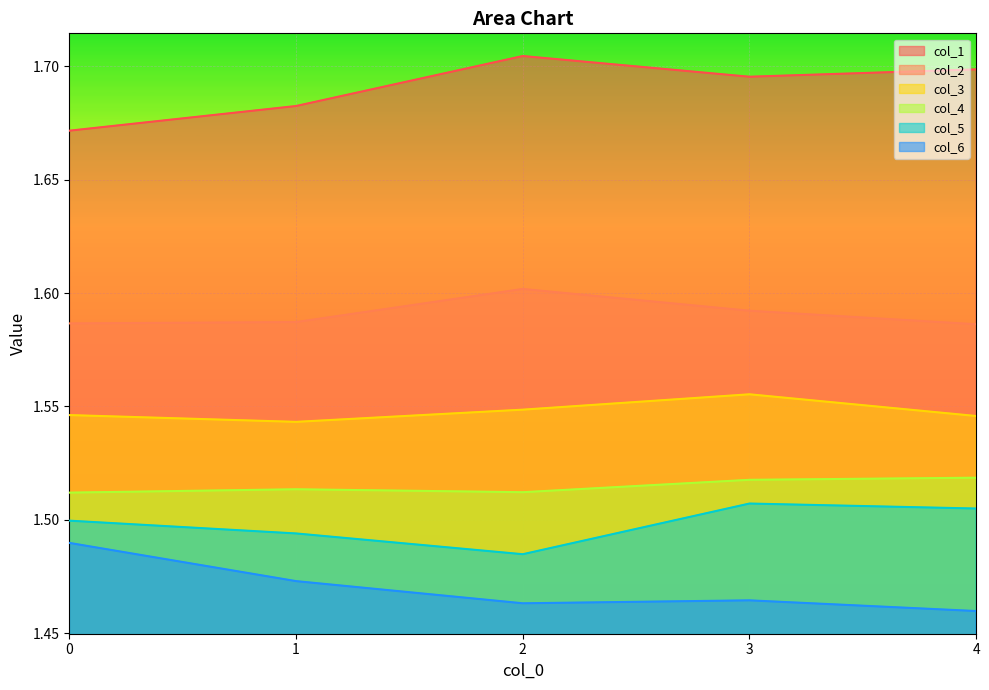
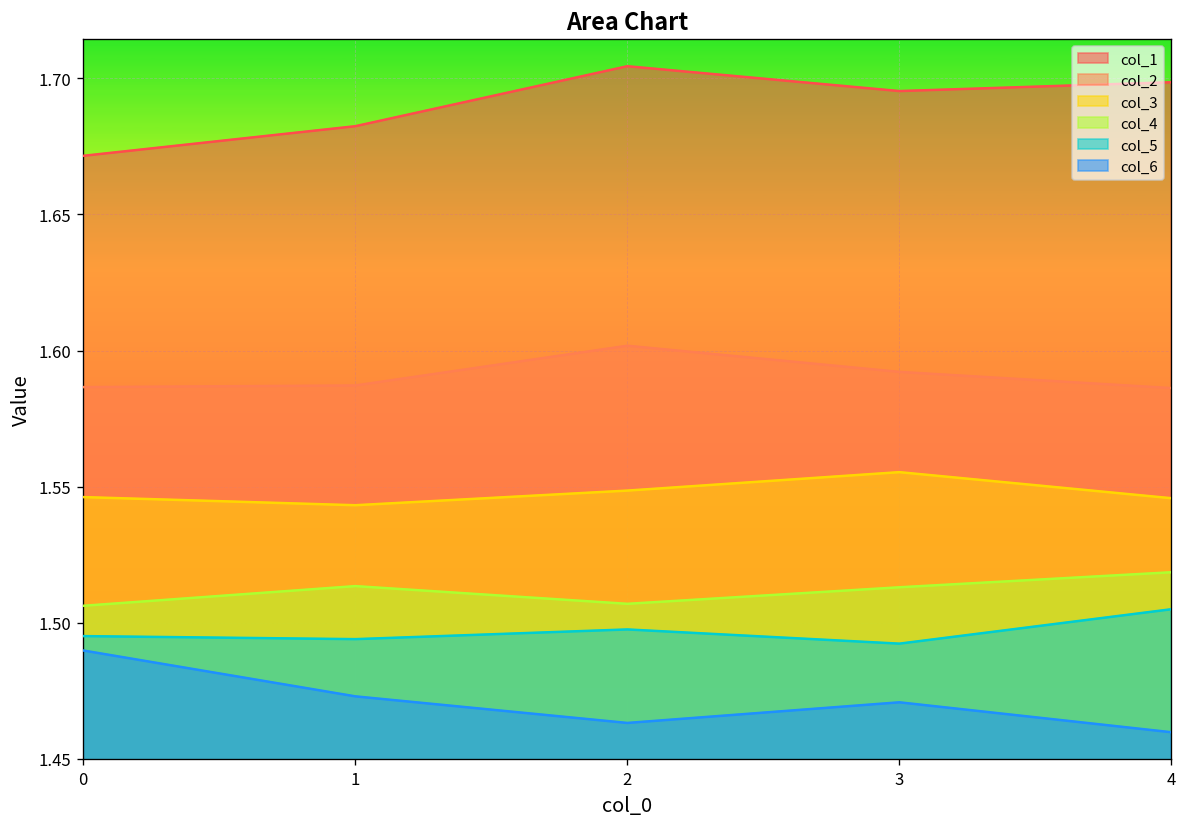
col_4, 0: 1.512 -> 1.506
col_5, 0: 1.500 -> 1.495
col_4, 2: 1.512 -> 1.507
col_5, 2: 1.485 -> 1.498
col_4, 3: 1.518 -> 1.513
col_5, 3: 1.507 -> 1.492
col_6, 3: 1.465 -> 1.471
